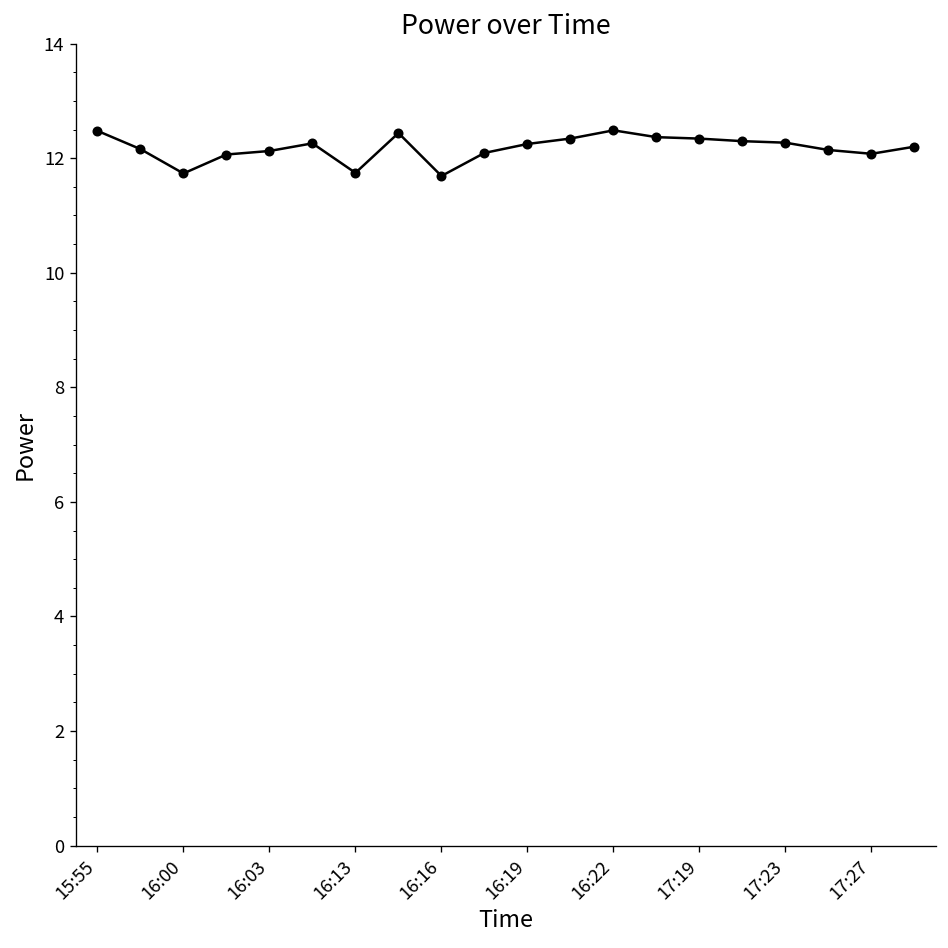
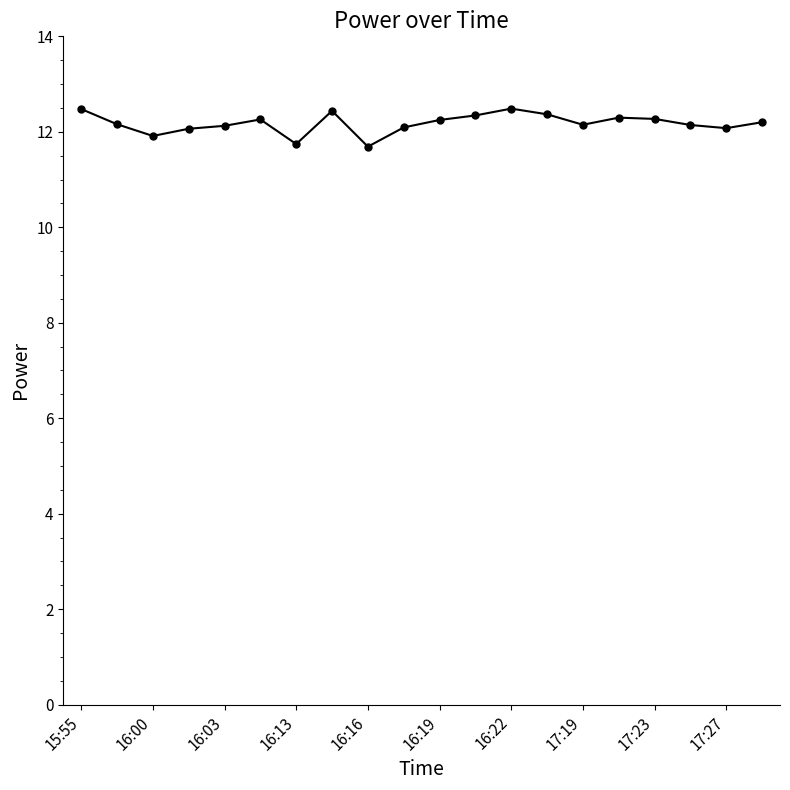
16:00: 11.7 -> 11.9
17:19: 12.3 -> 12.1
